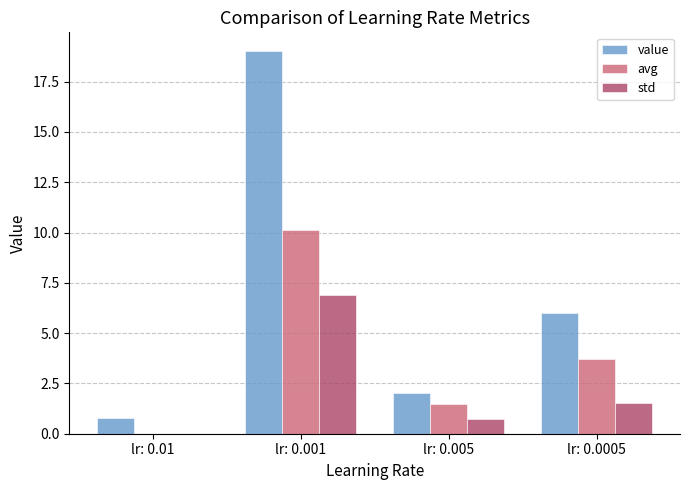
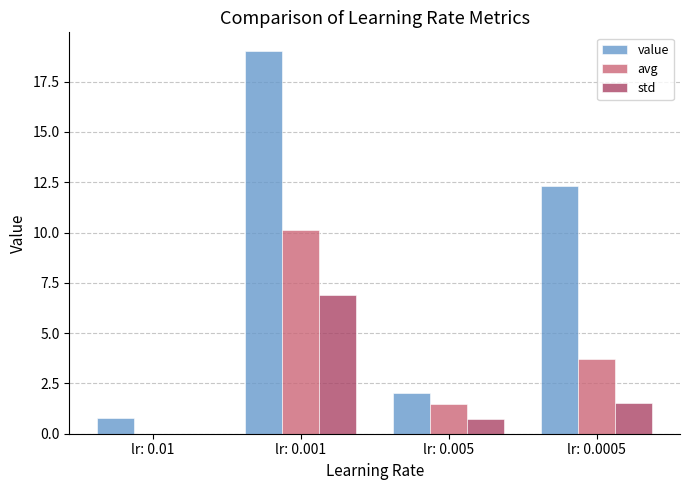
value, lr: 0.0005: 6.0 -> 12.3
